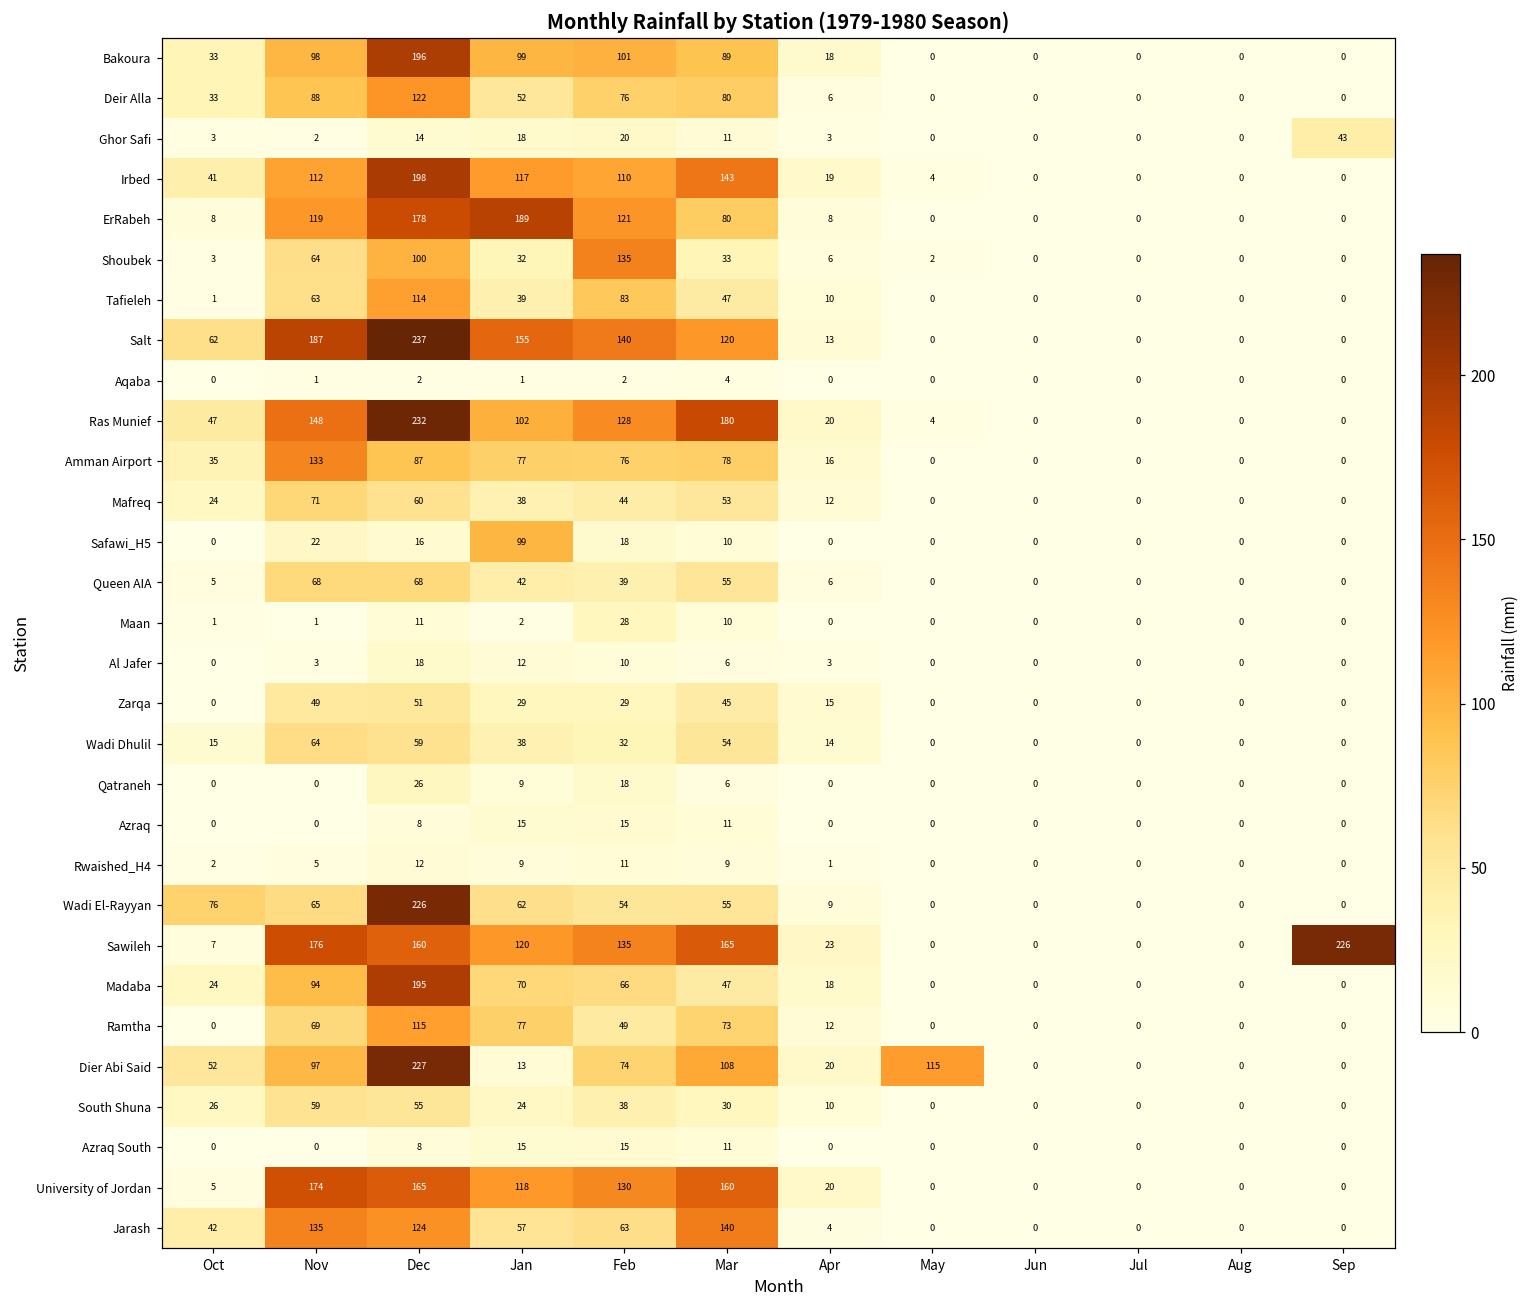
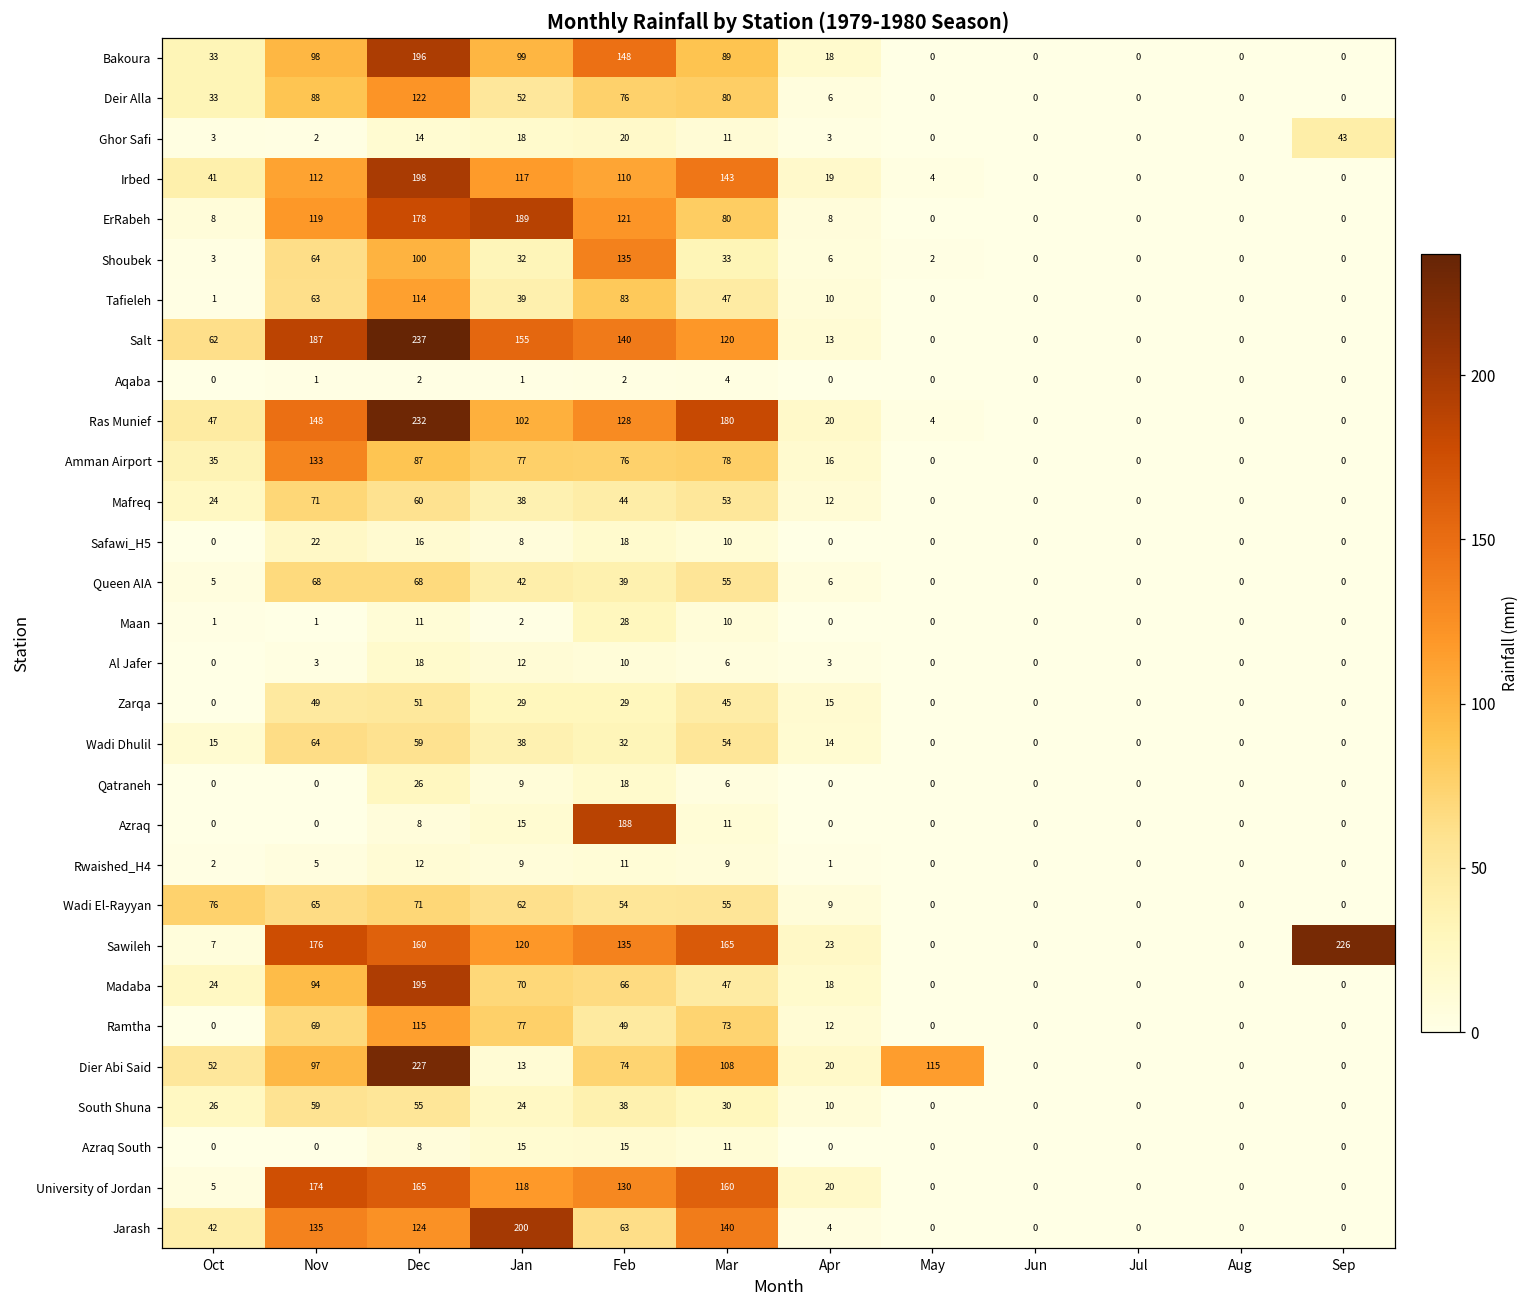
Bakoura, Feb: 101 -> 148
Safawi_H5, Jan: 99 -> 8
Azraq, Feb: 15 -> 188
Wadi El-Rayyan, Dec: 226 -> 71
Jarash, Jan: 57 -> 200
